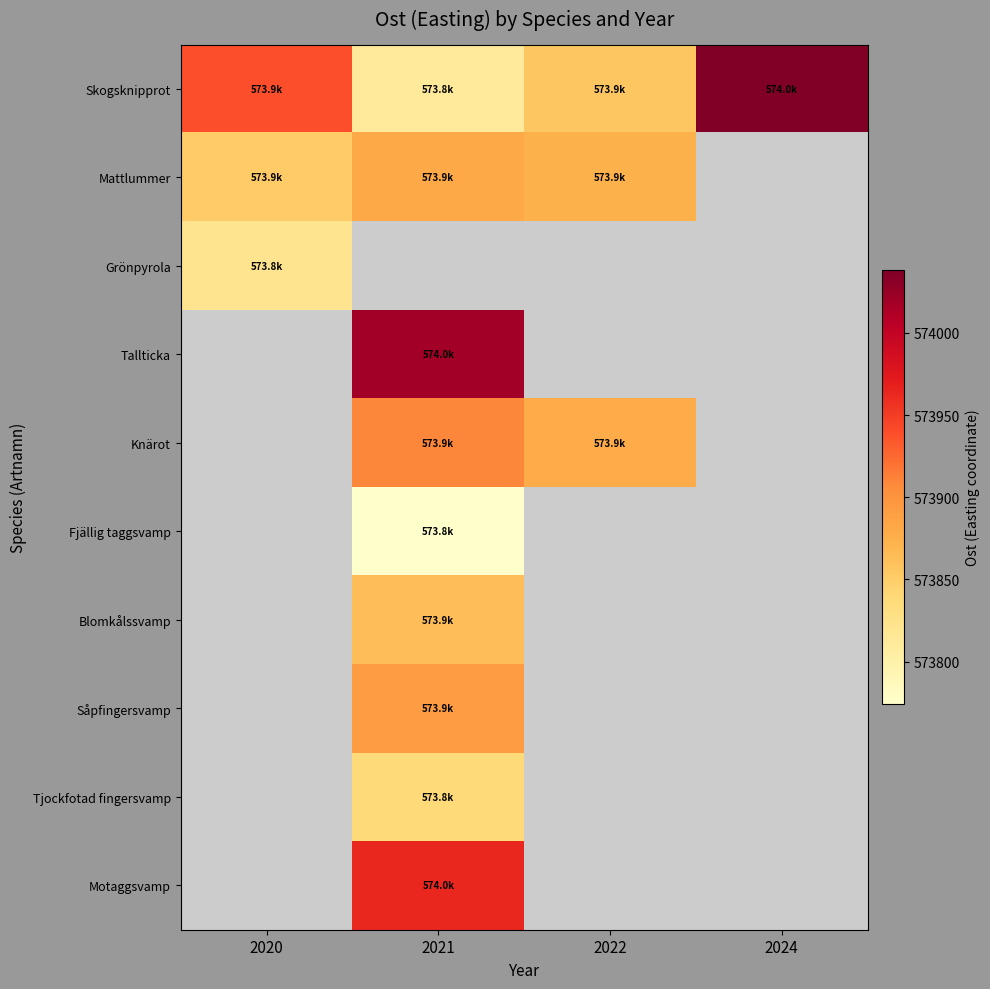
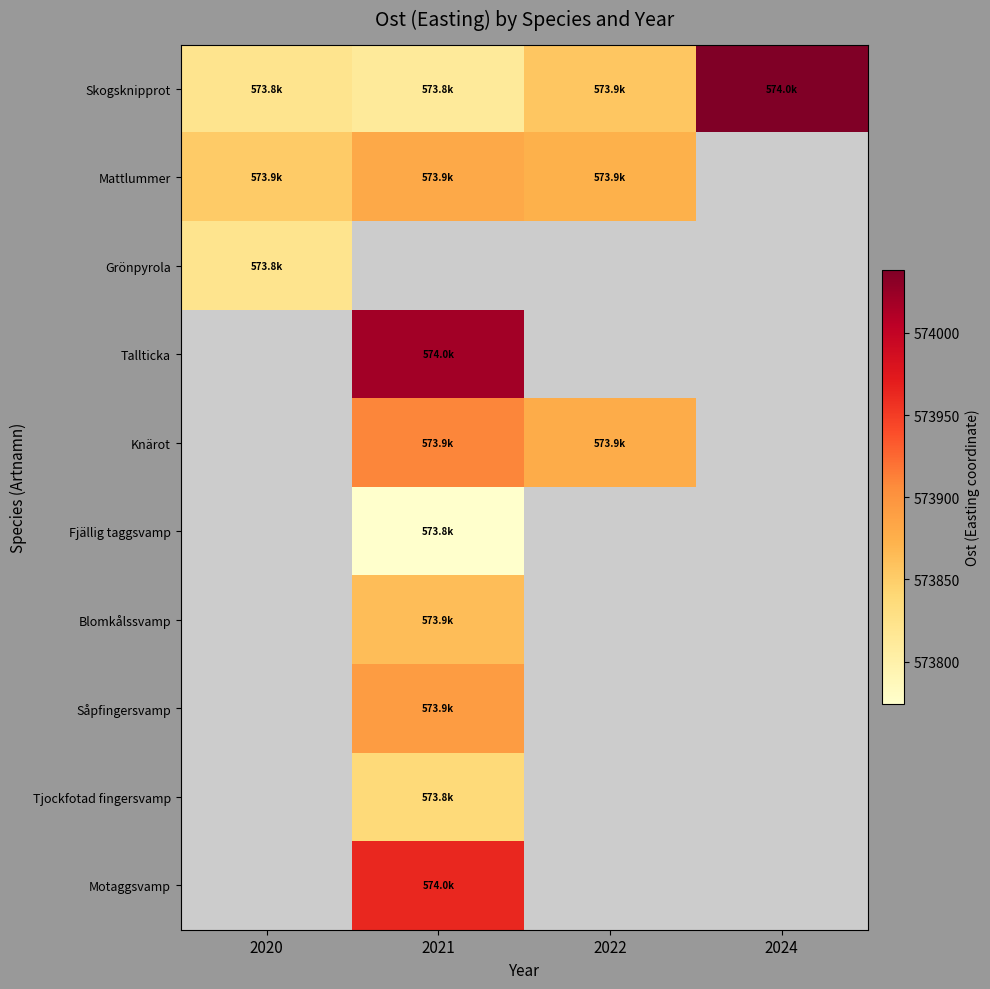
Skogsknipprot, 2020: 573.9k -> 573.8k
